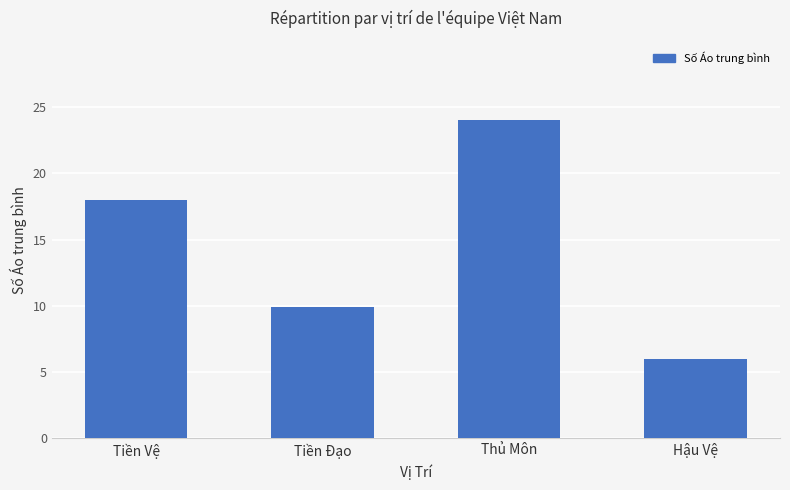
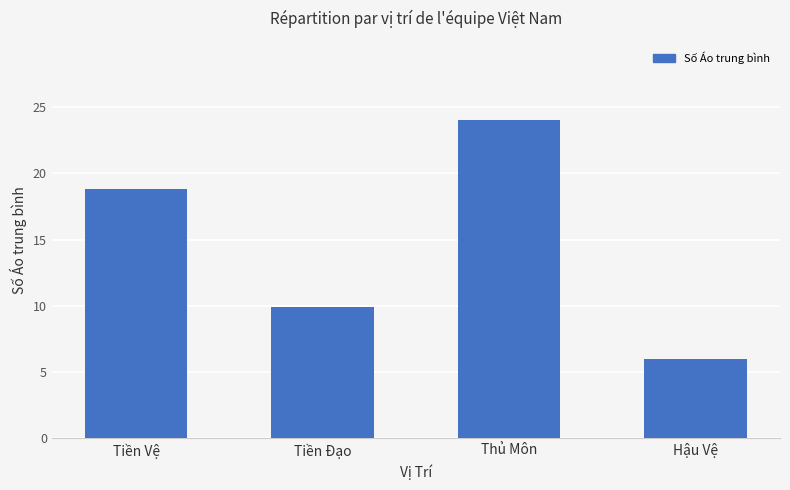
Tiền Vệ: 18.0 -> 18.8
